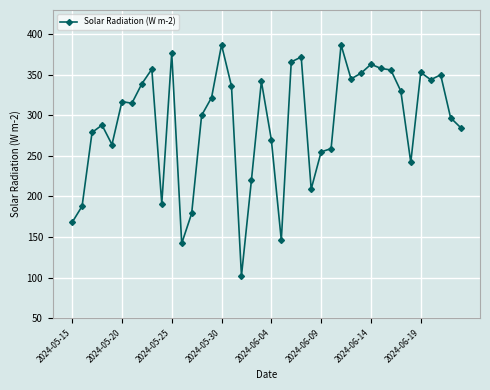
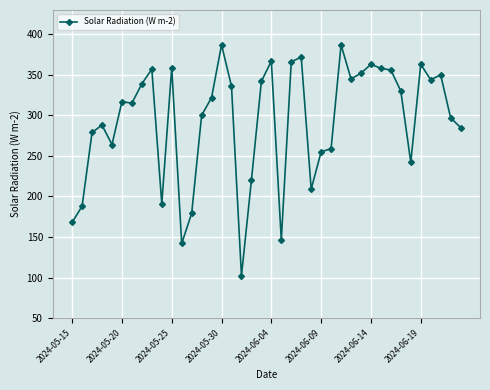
2024-05-25: 380 -> 360
2024-06-04: 270 -> 370
2024-06-19: 350 -> 360
